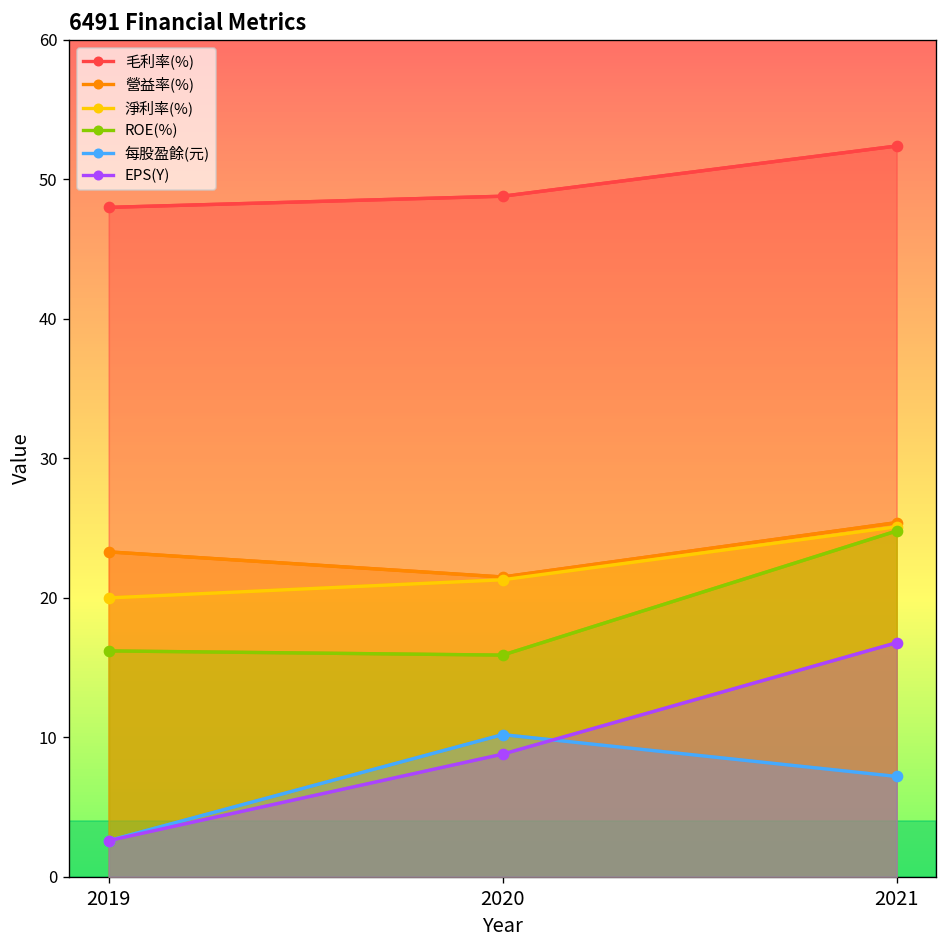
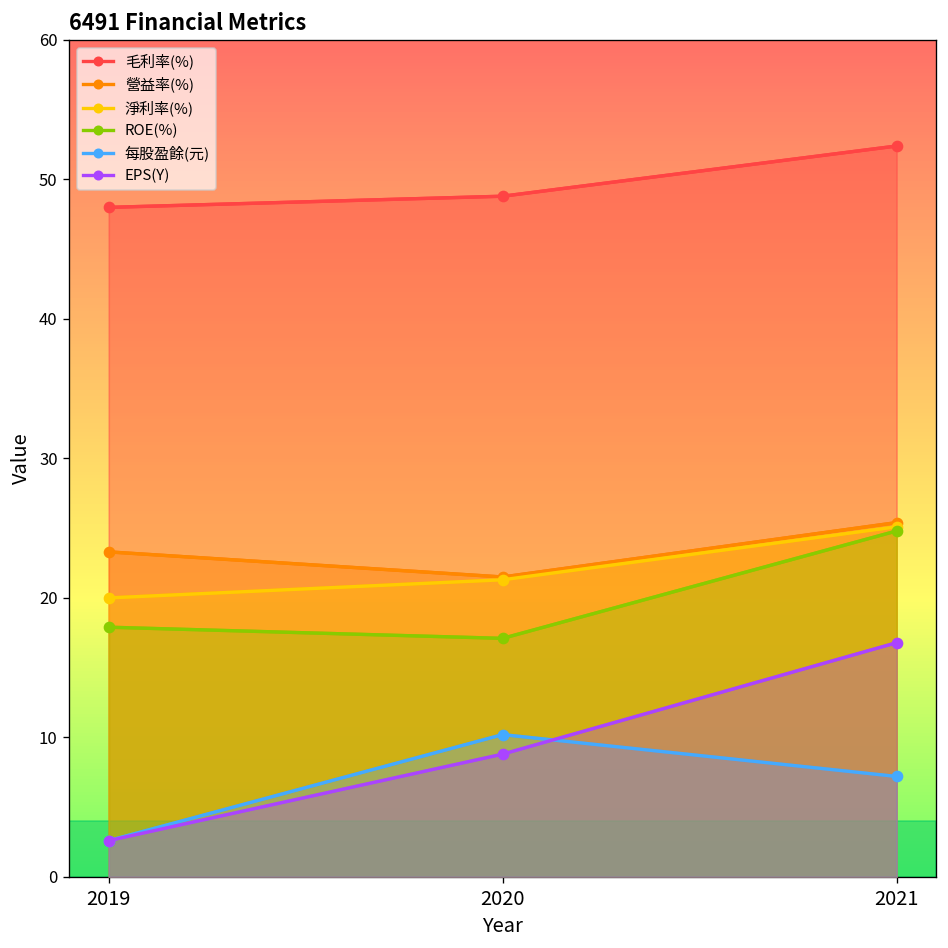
ROE(%), 2019: 16.2 -> 17.9
ROE(%), 2020: 15.9 -> 17.1
